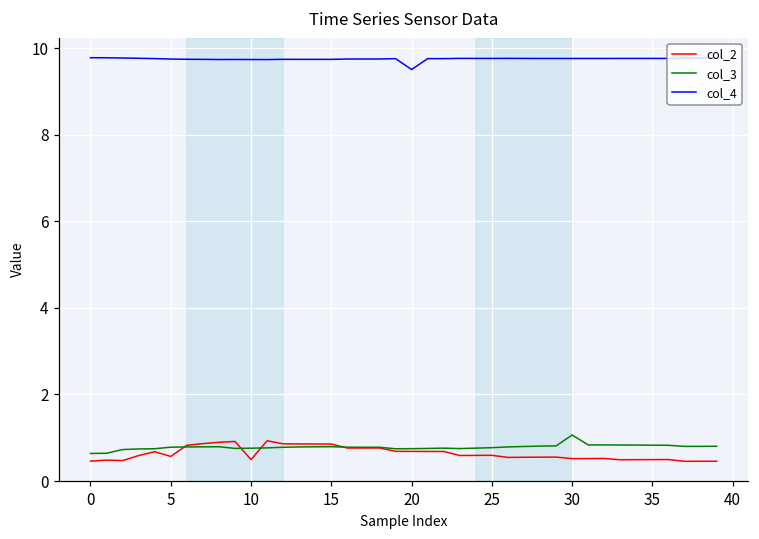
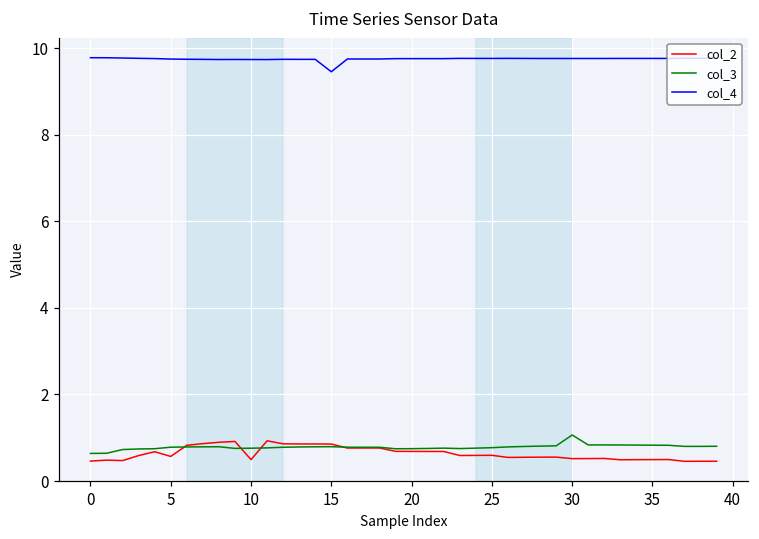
col_4, 15: 9.7 -> 9.5
col_4, 20: 9.5 -> 9.8
